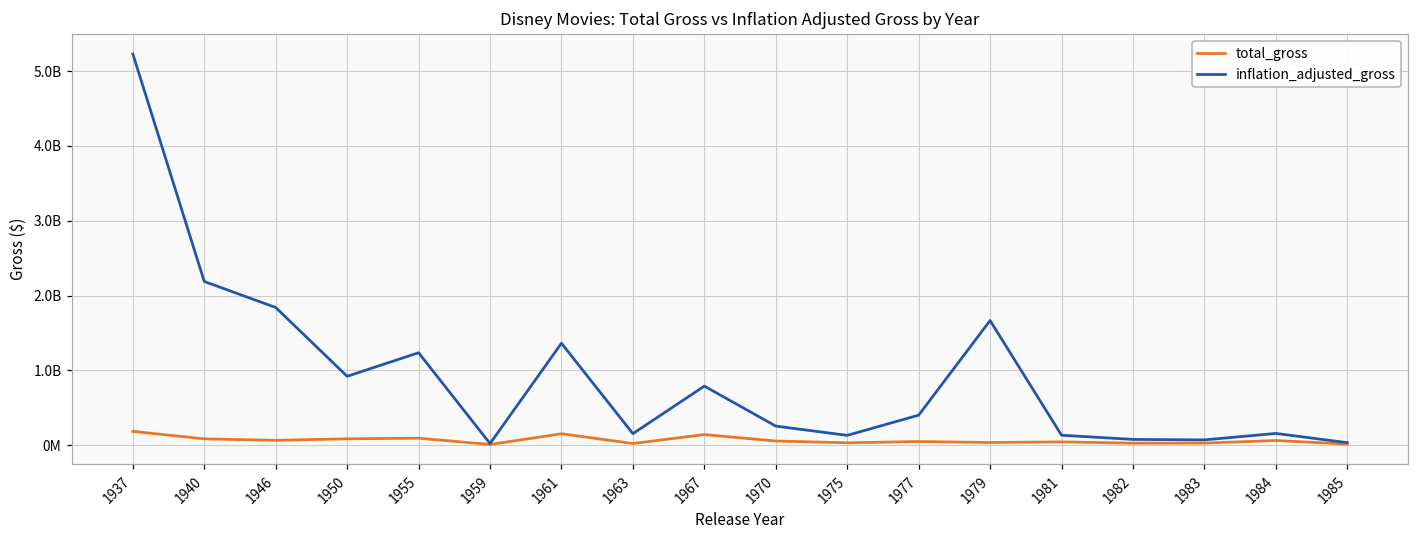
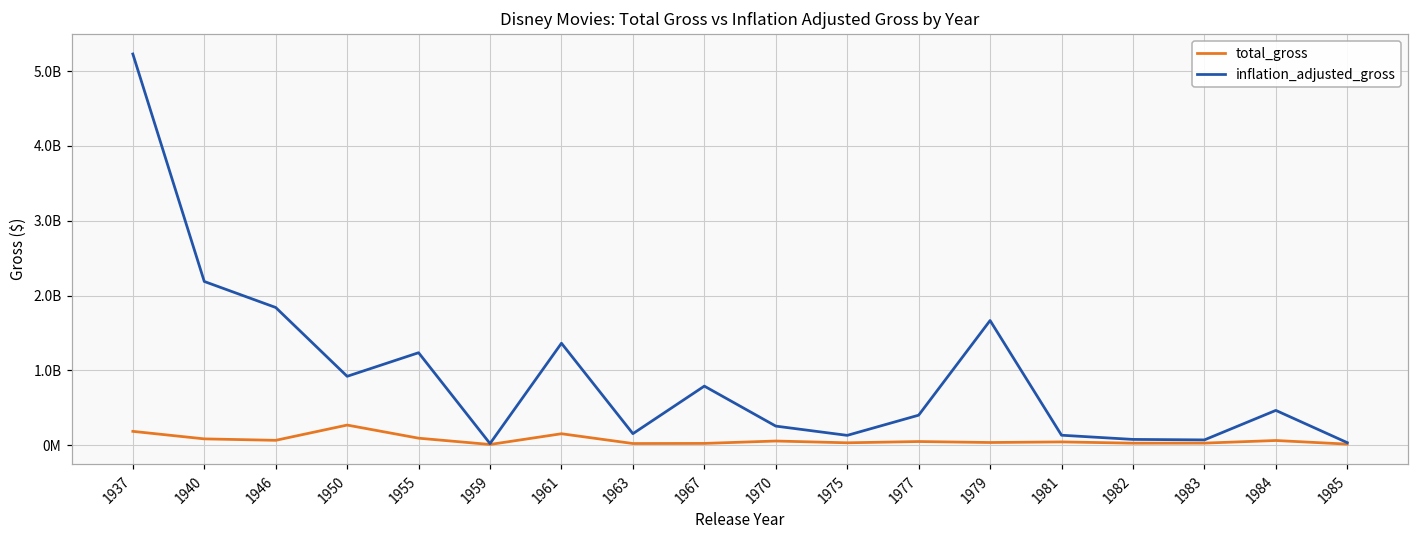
total_gross, 1950: 100000000 -> 300000000
total_gross, 1967: 100000000 -> 0
inflation_adjusted_gross, 1984: 200000000 -> 500000000
